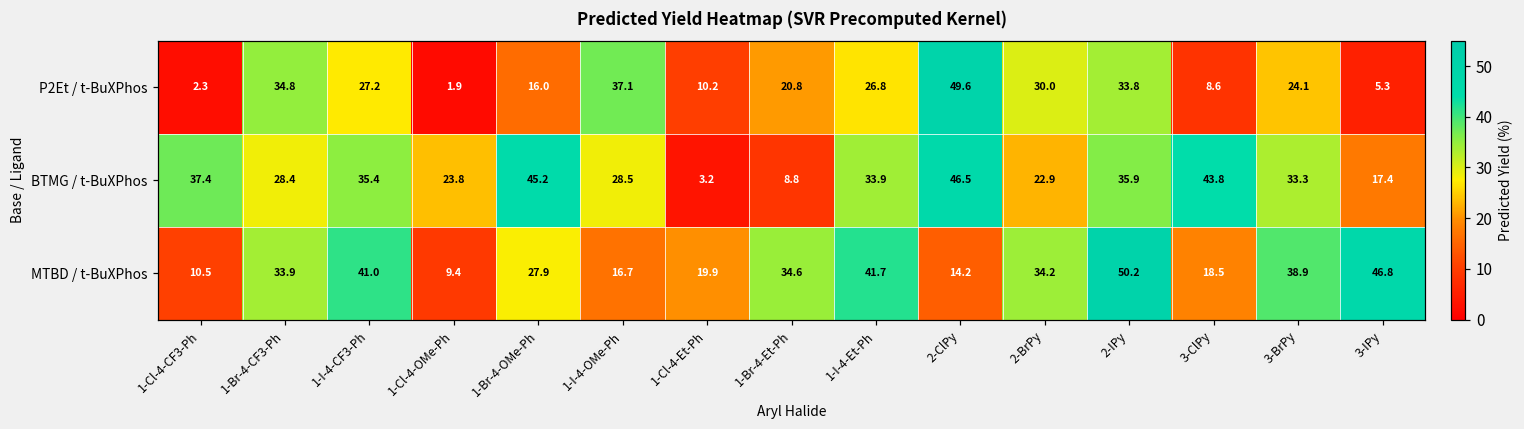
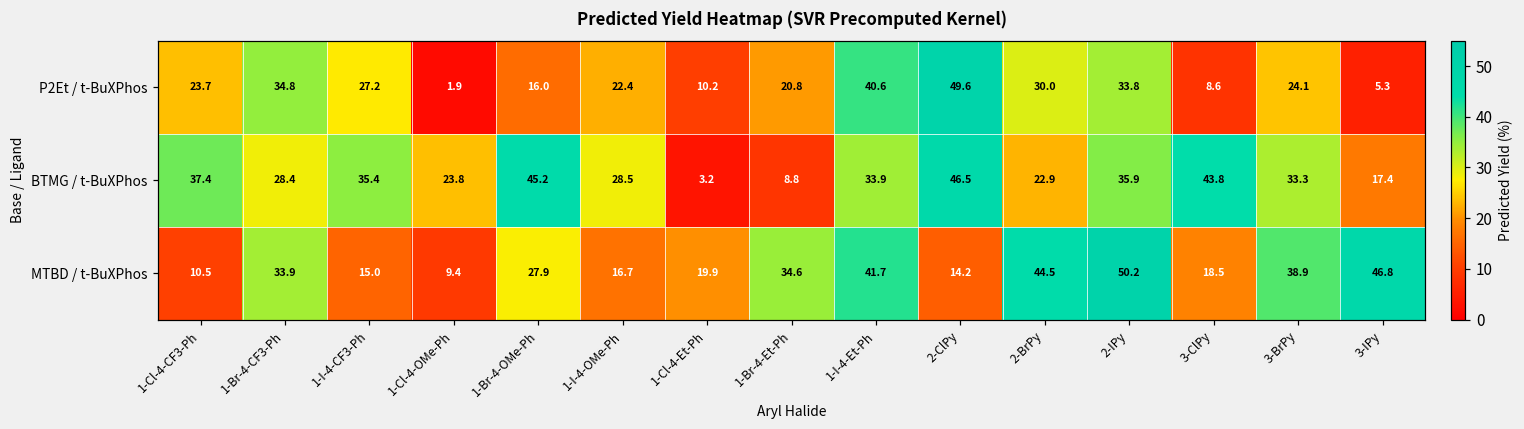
P2Et / t-BuXPhos, 1-Cl-4-CF3-Ph: 2.3 -> 23.7
P2Et / t-BuXPhos, 1-I-4-OMe-Ph: 37.1 -> 22.4
P2Et / t-BuXPhos, 1-I-4-Et-Ph: 26.8 -> 40.6
MTBD / t-BuXPhos, 1-I-4-CF3-Ph: 41.0 -> 15.0
MTBD / t-BuXPhos, 2-BrPy: 34.2 -> 44.5
